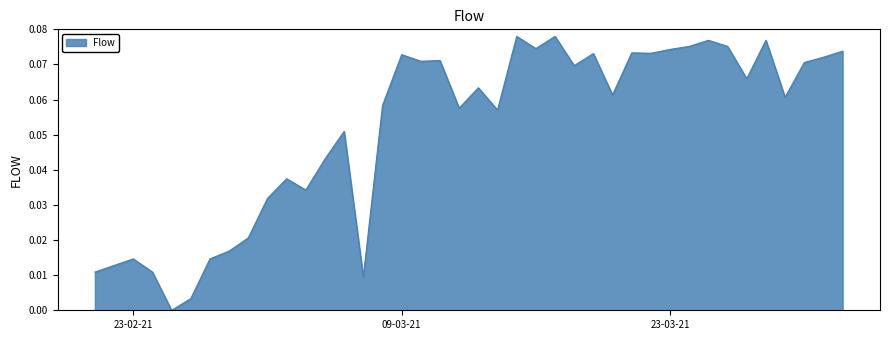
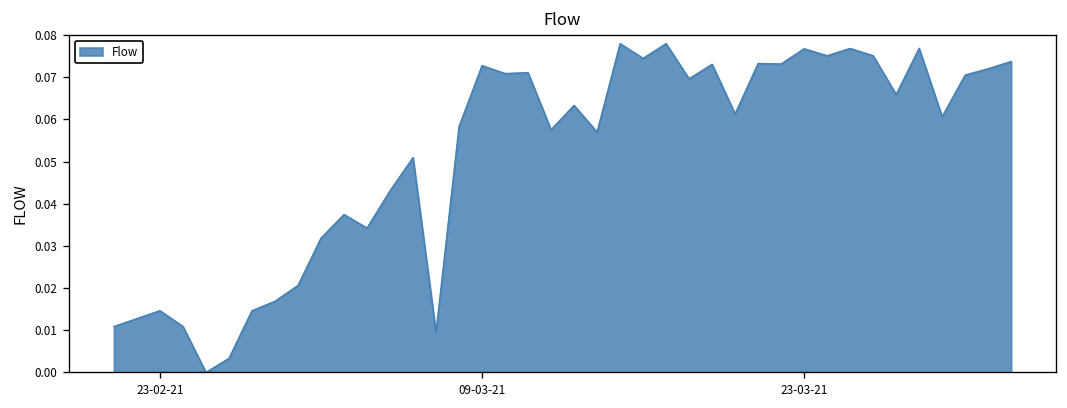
23-03-21: 0.074 -> 0.077
